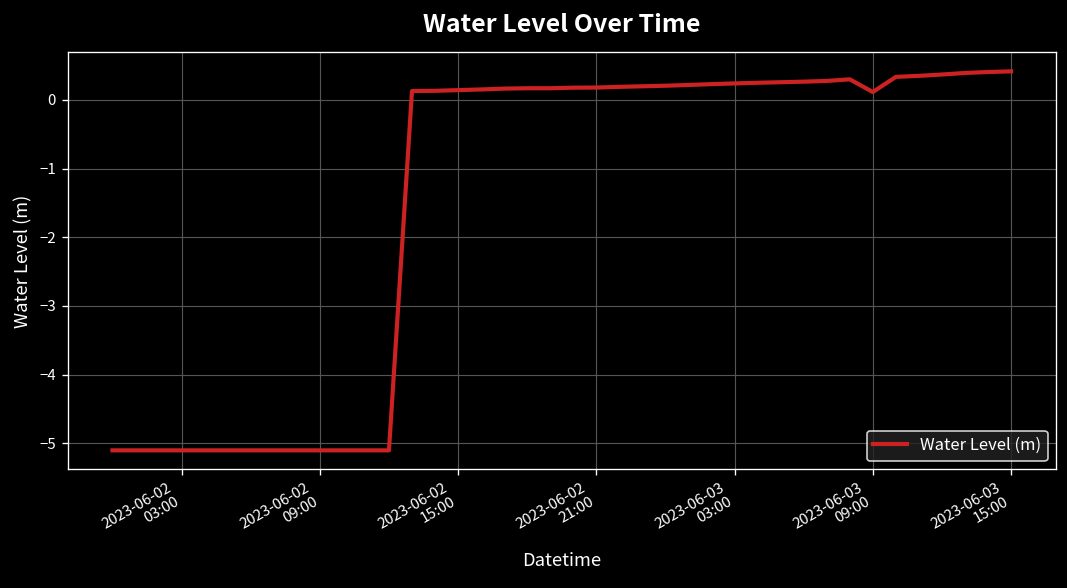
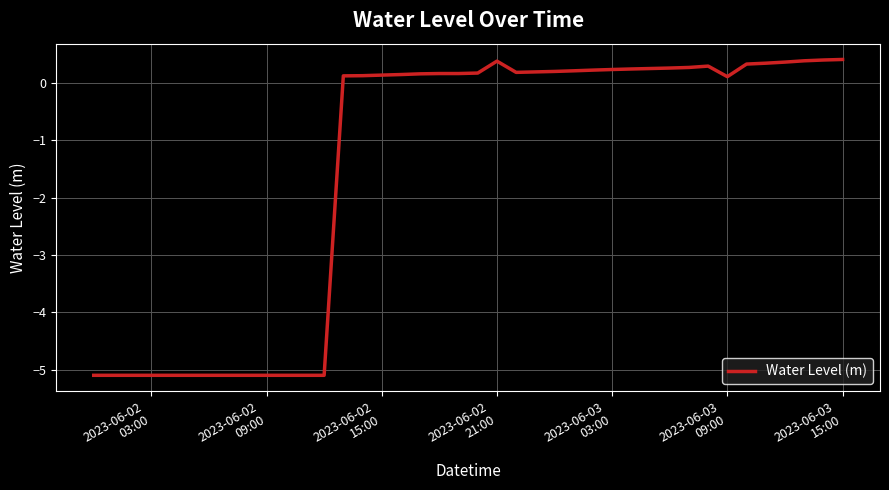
2023-06-02 21:00: 0.2 -> 0.4
